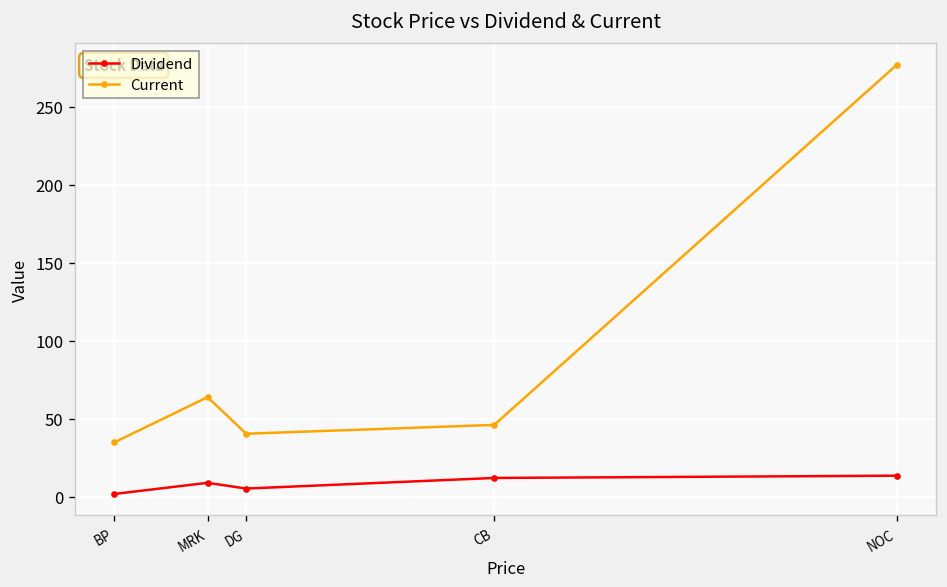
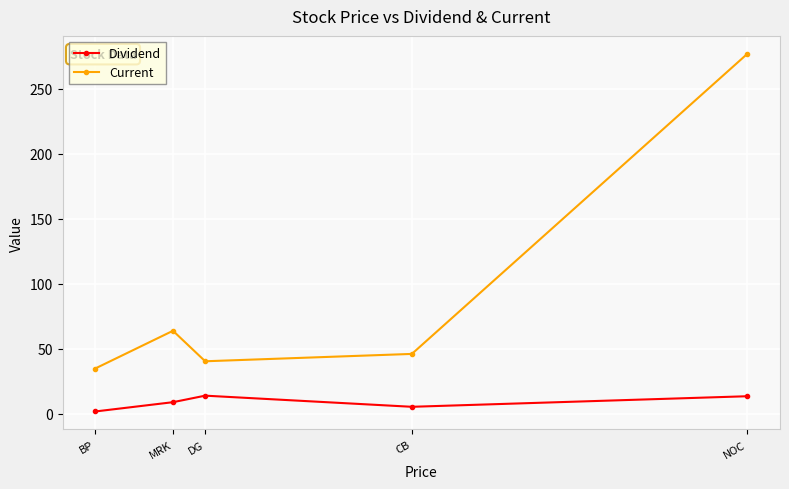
Dividend, DG: 5 -> 14
Dividend, CB: 12 -> 5
